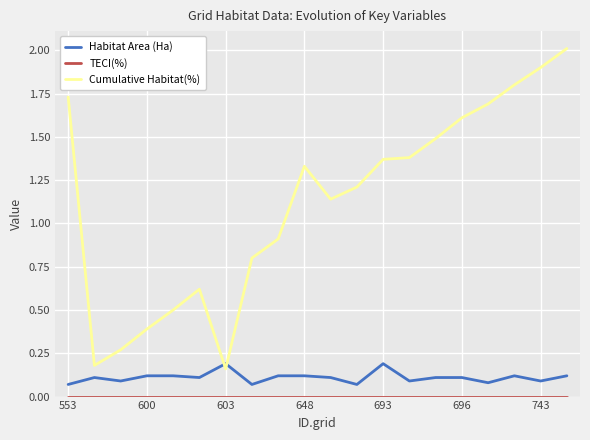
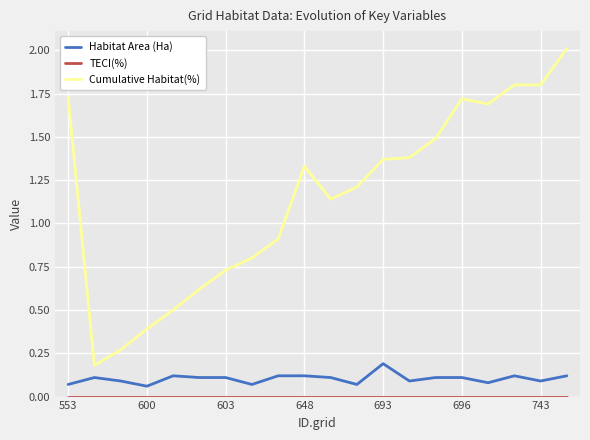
Habitat Area (Ha), 600: 0.12 -> 0.06
Habitat Area (Ha), 603: 0.19 -> 0.11
Cumulative Habitat(%), 603: 0.16 -> 0.73
Cumulative Habitat(%), 696: 1.61 -> 1.72
Cumulative Habitat(%), 743: 1.9 -> 1.8
